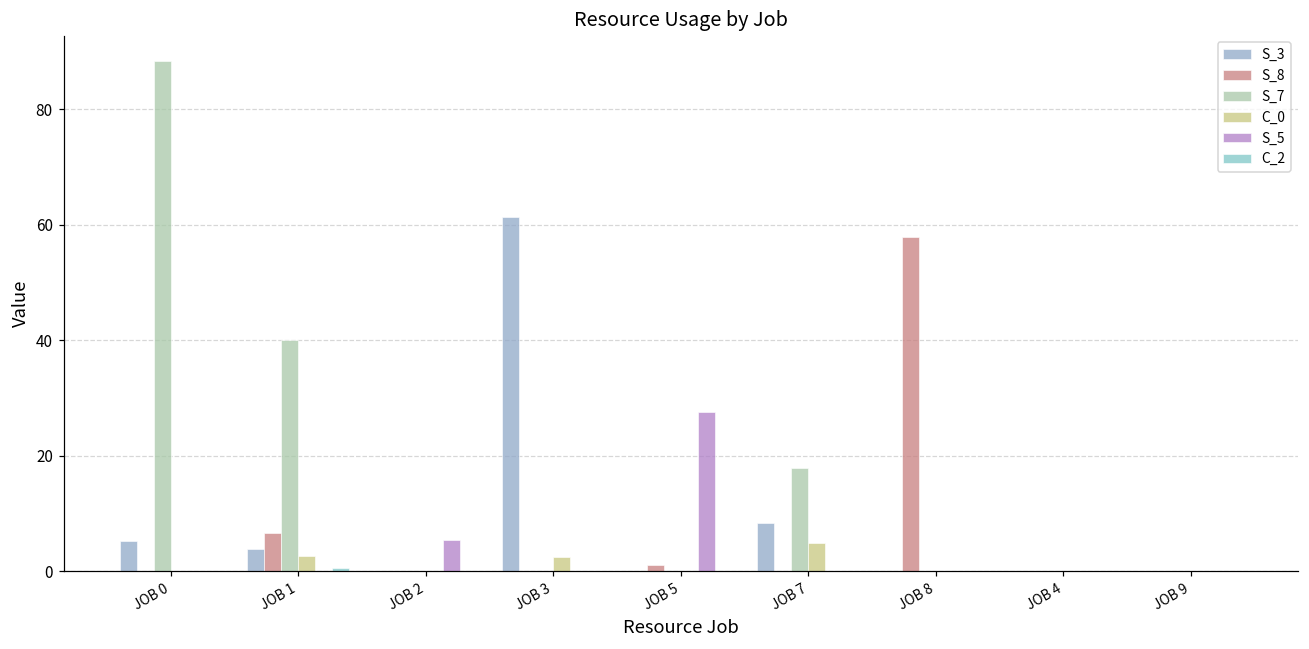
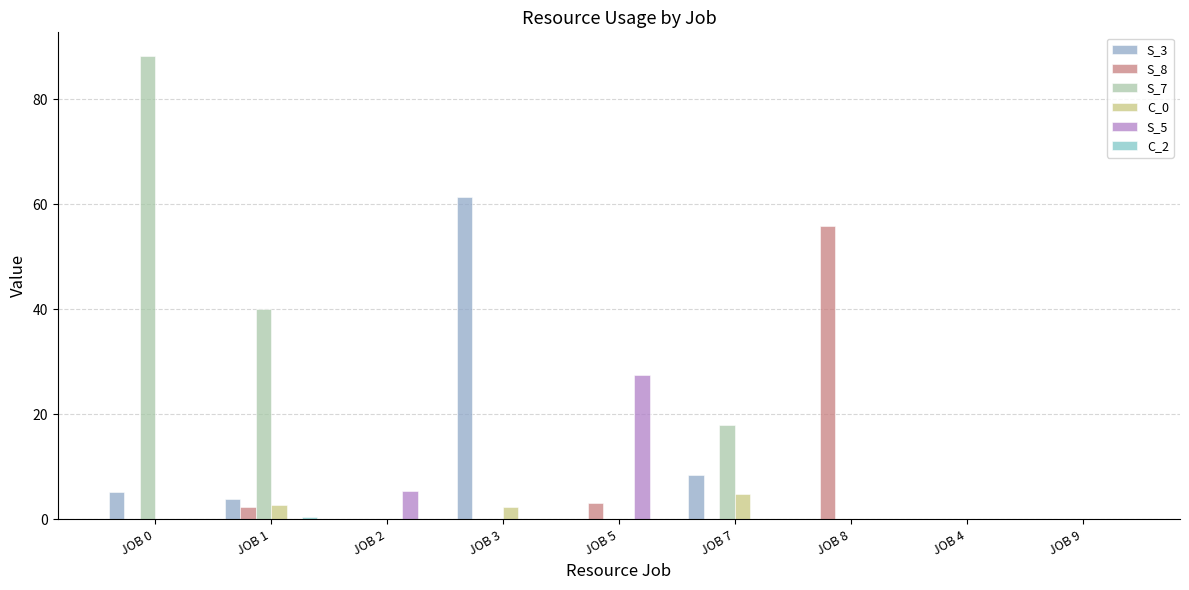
S_8, JOB 1: 7 -> 2
S_8, JOB 5: 1 -> 3
S_8, JOB 8: 58 -> 56
